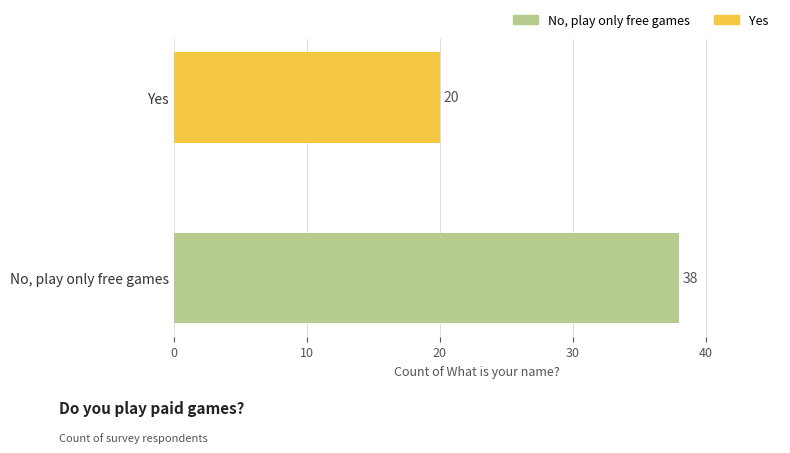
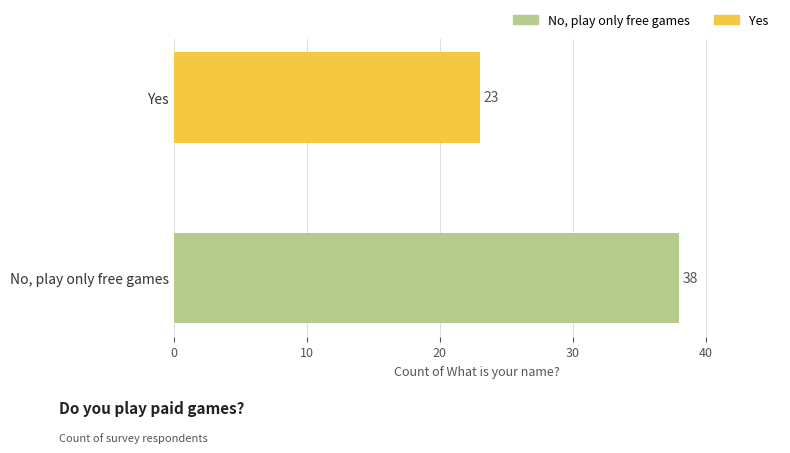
Yes: 20 -> 23
